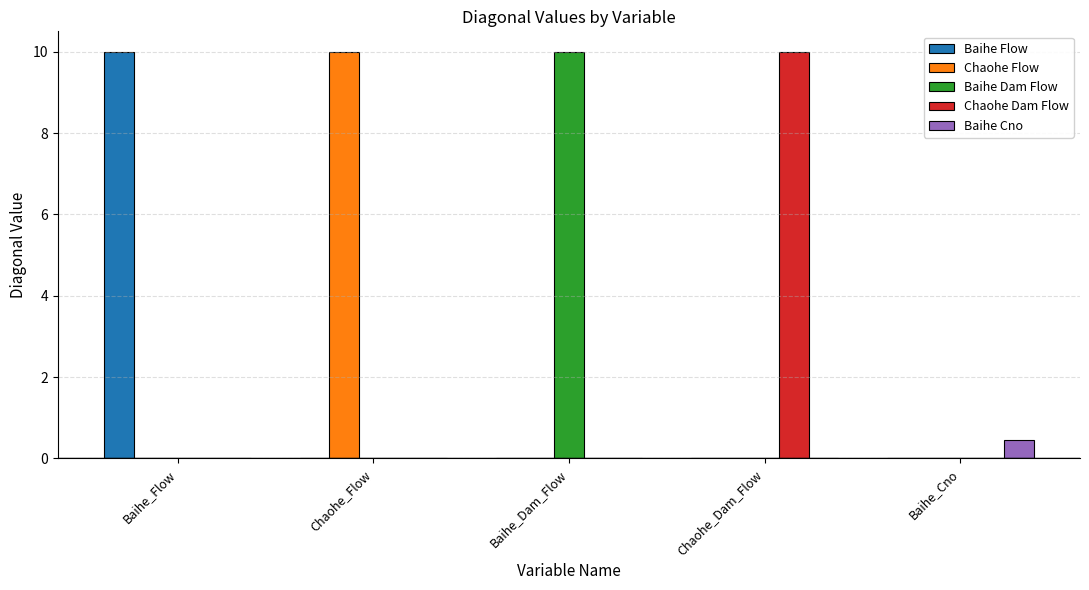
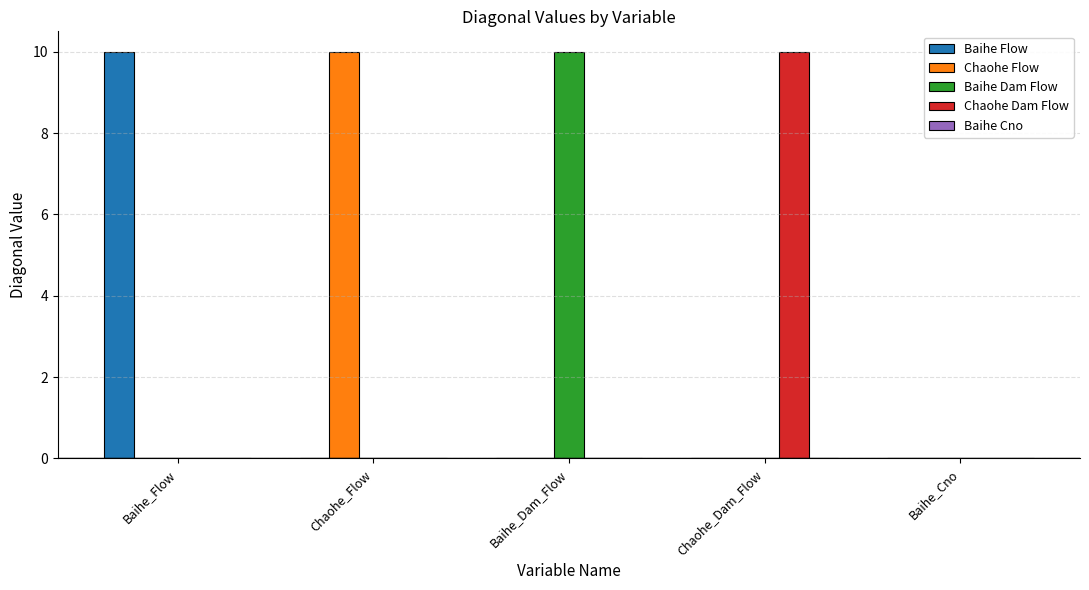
Baihe Cno, Baihe_Cno: 0.4 -> 0.0
